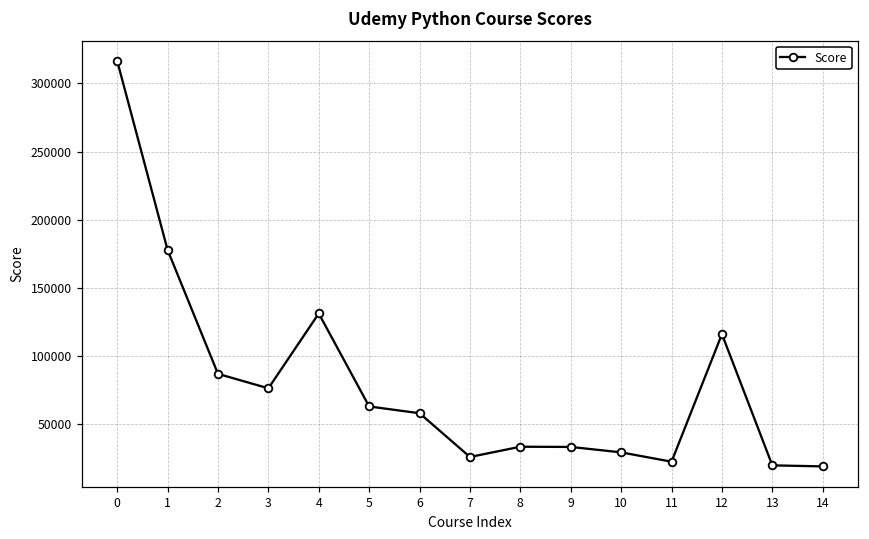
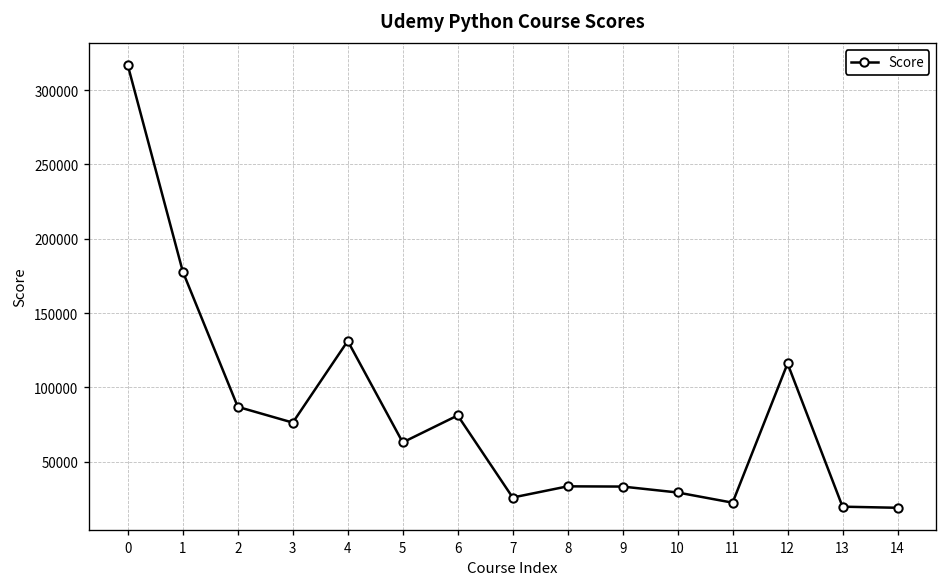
6: 58000 -> 81000
